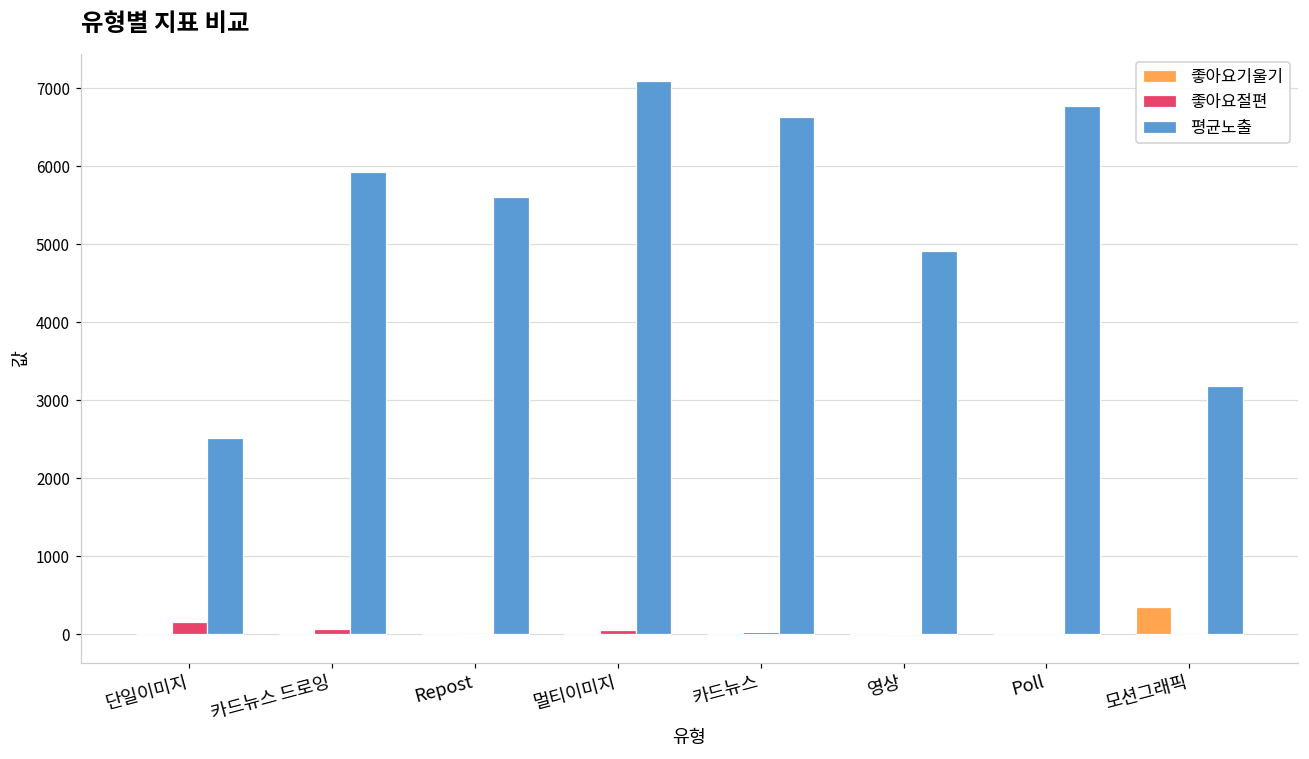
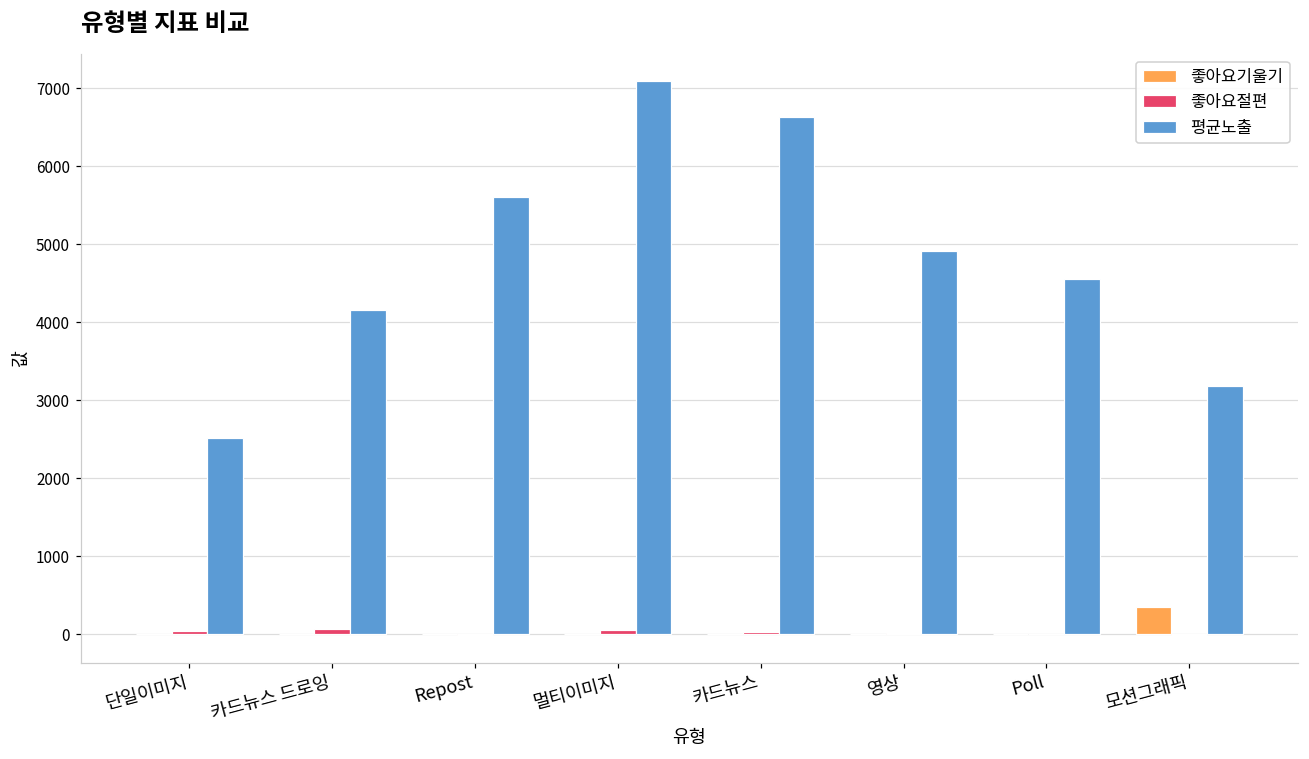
좋아요절편, 단일이미지: 200 -> 0
평균노출, 카드뉴스 드로잉: 5900 -> 4200
평균노출, Poll: 6800 -> 4600
